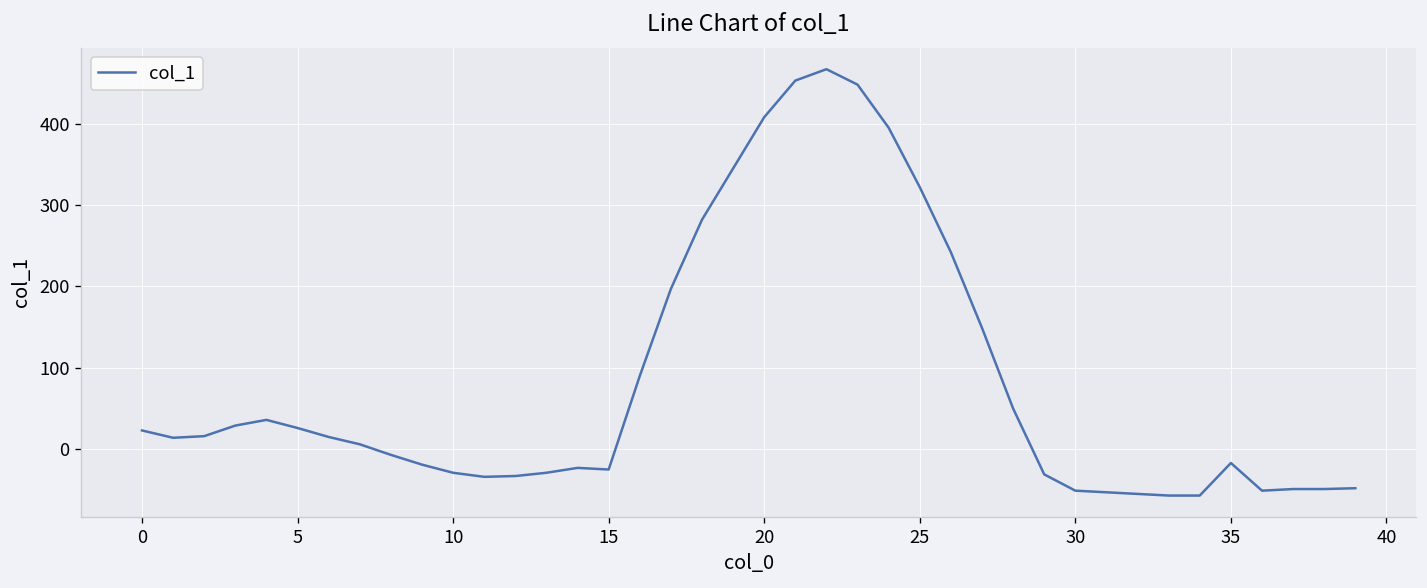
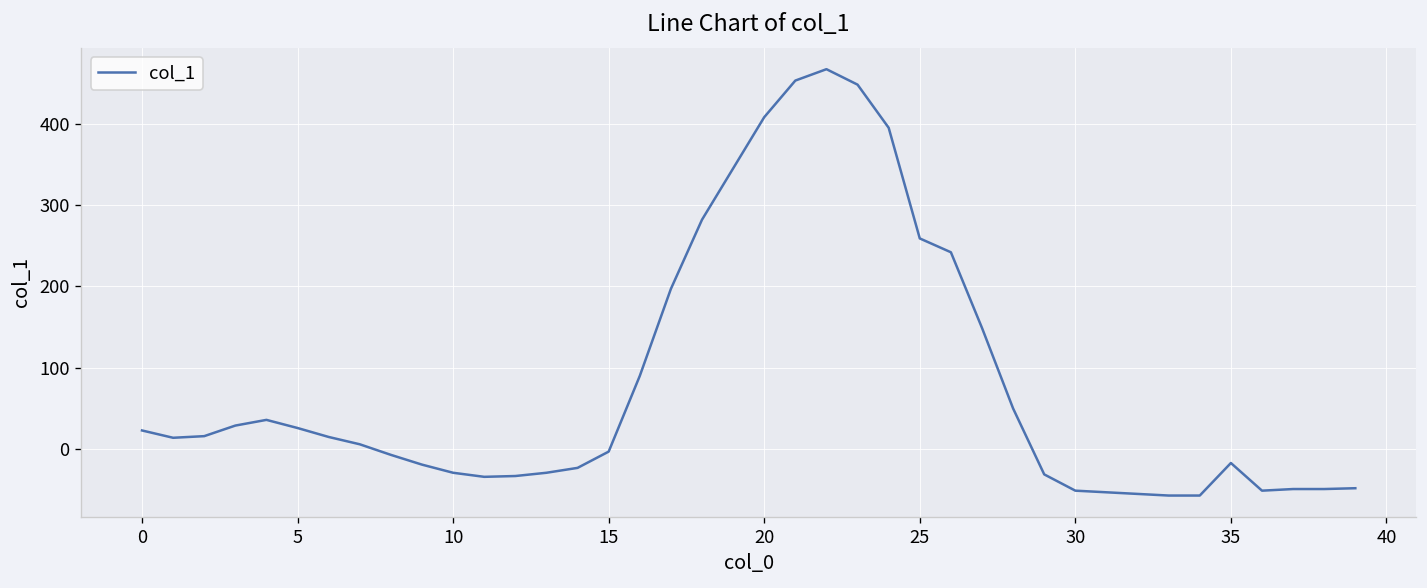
15: -30 -> 0
25: 320 -> 260
